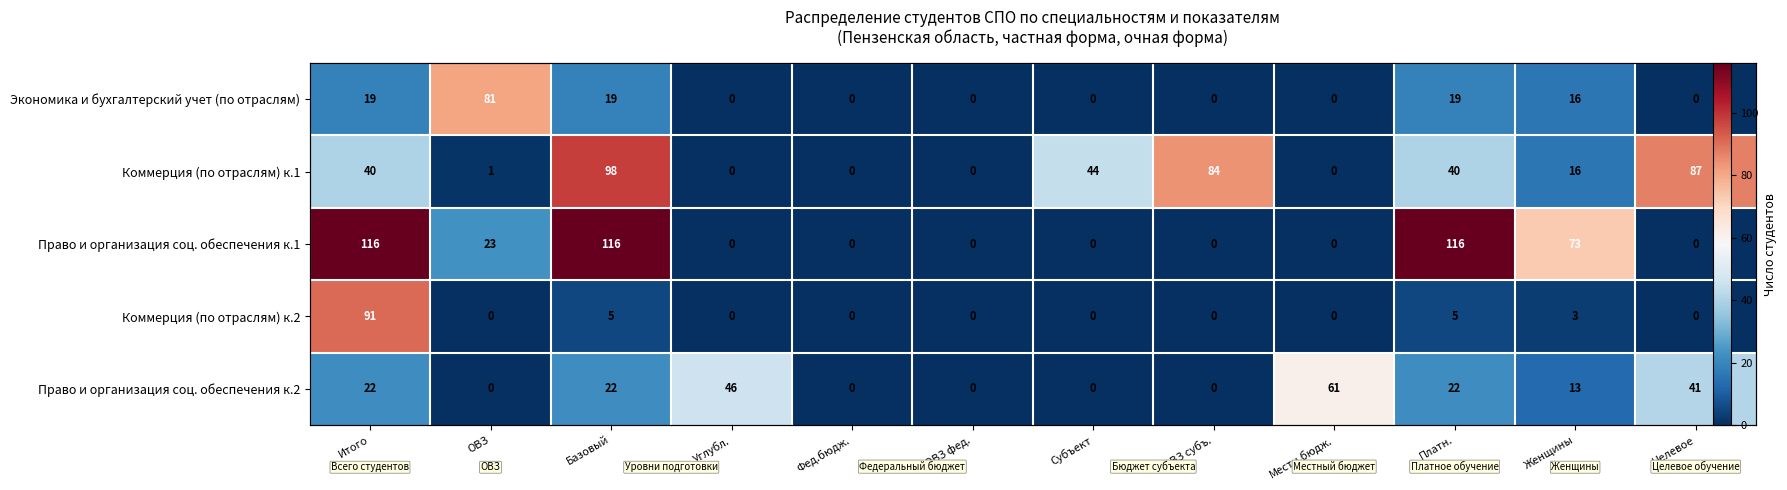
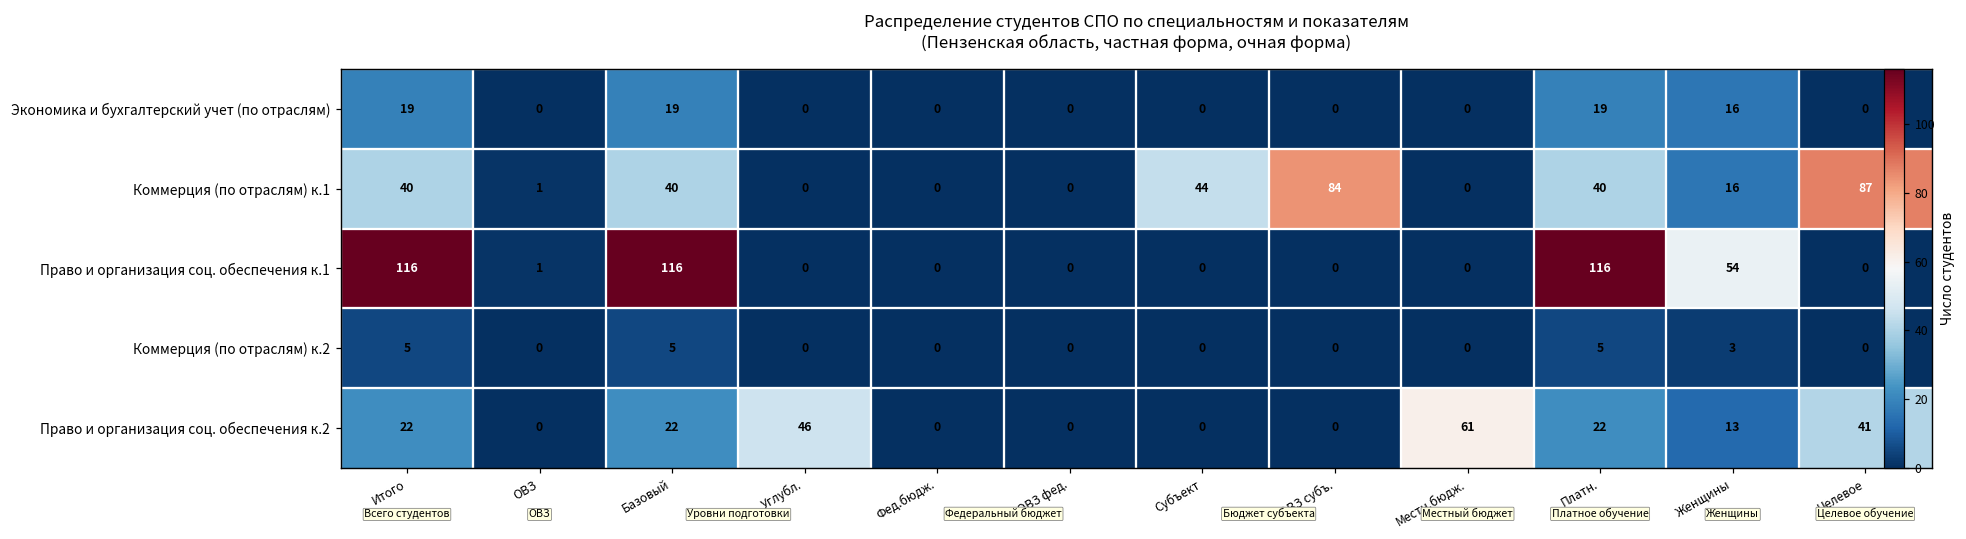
Экономика и бухгалтерский учет (по отраслям), ОВЗ: 81 -> 0
Коммерция (по отраслям) к.1, Базовый: 98 -> 40
Право и организация соц. обеспечения к.1, ОВЗ: 23 -> 1
Право и организация соц. обеспечения к.1, Женщины: 73 -> 54
Коммерция (по отраслям) к.2, Итого: 91 -> 5
